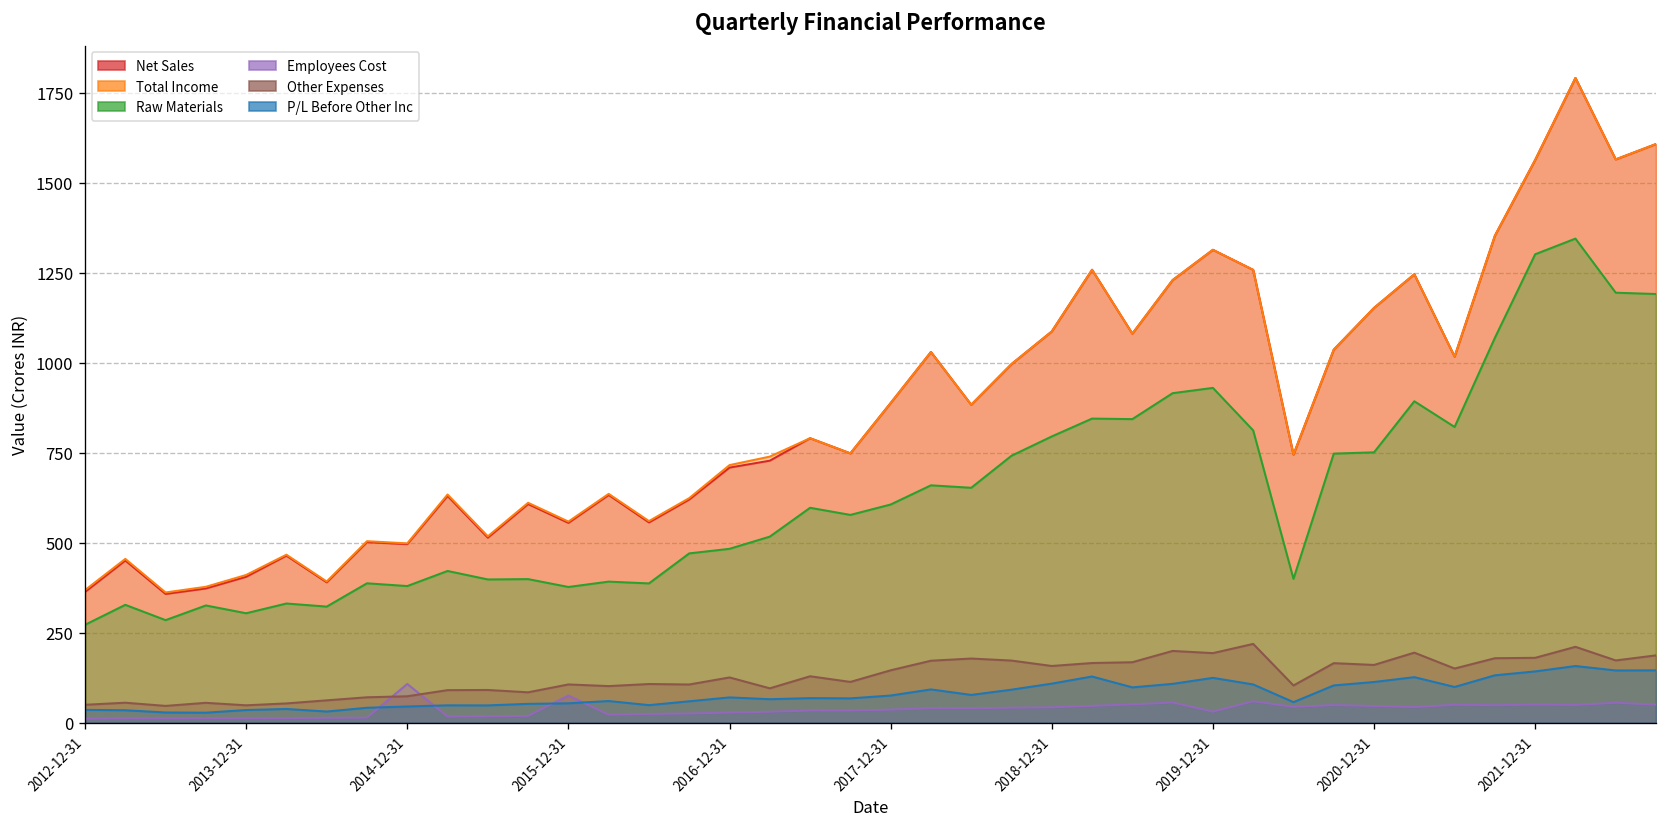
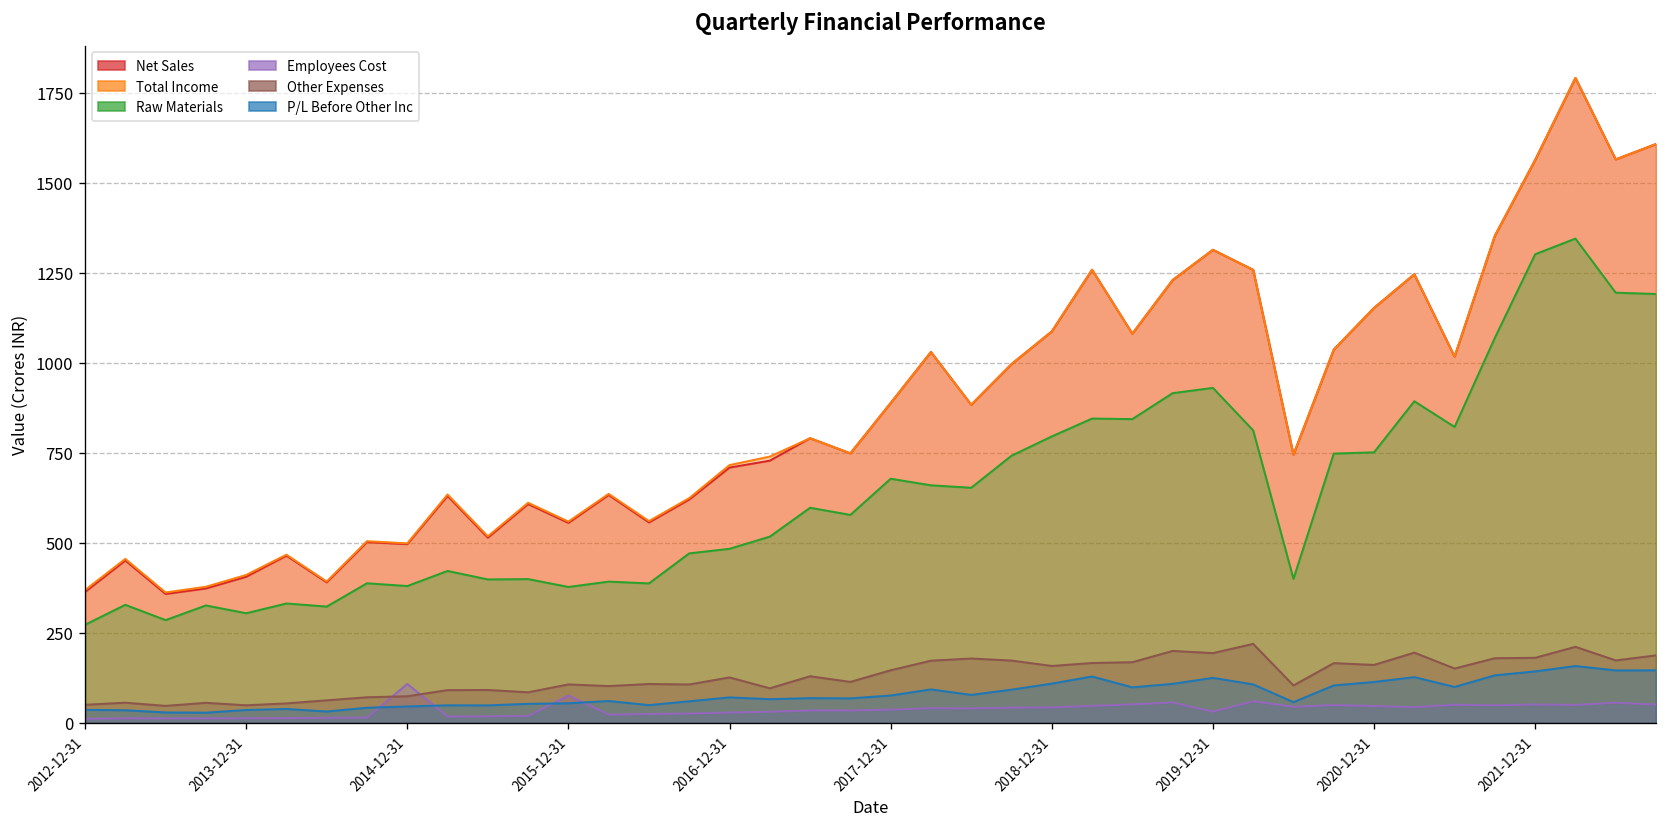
Raw Materials, 2017-12-31: 610 -> 680
